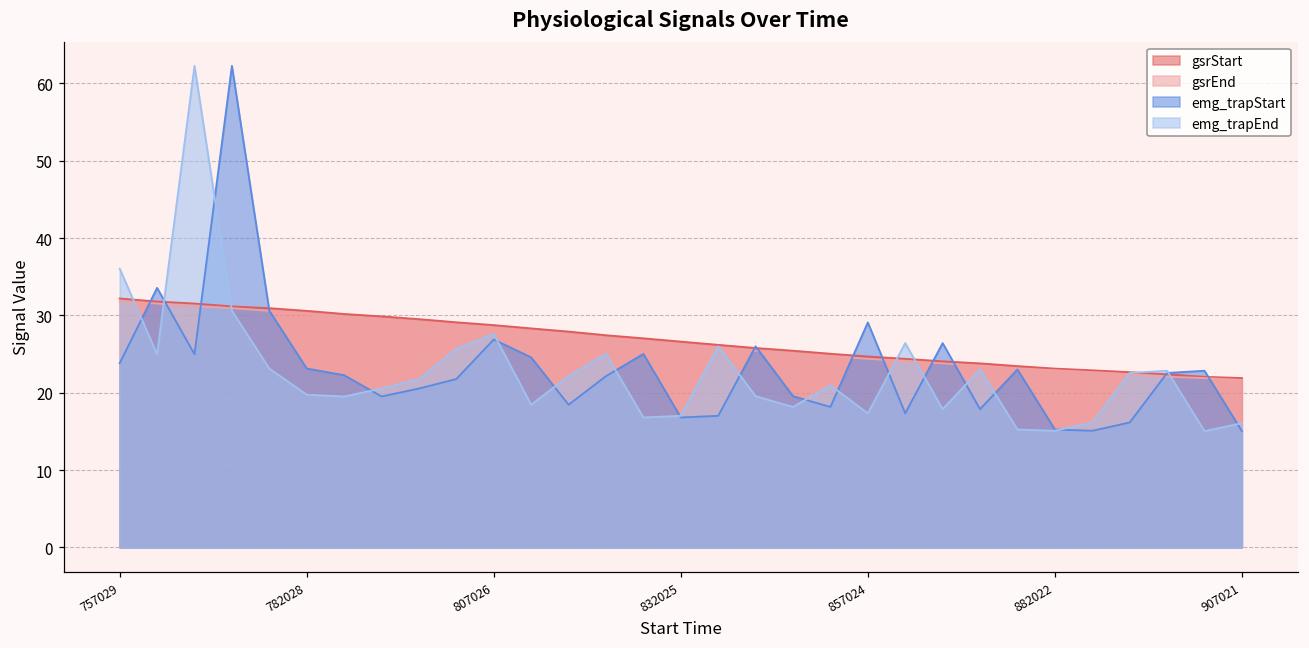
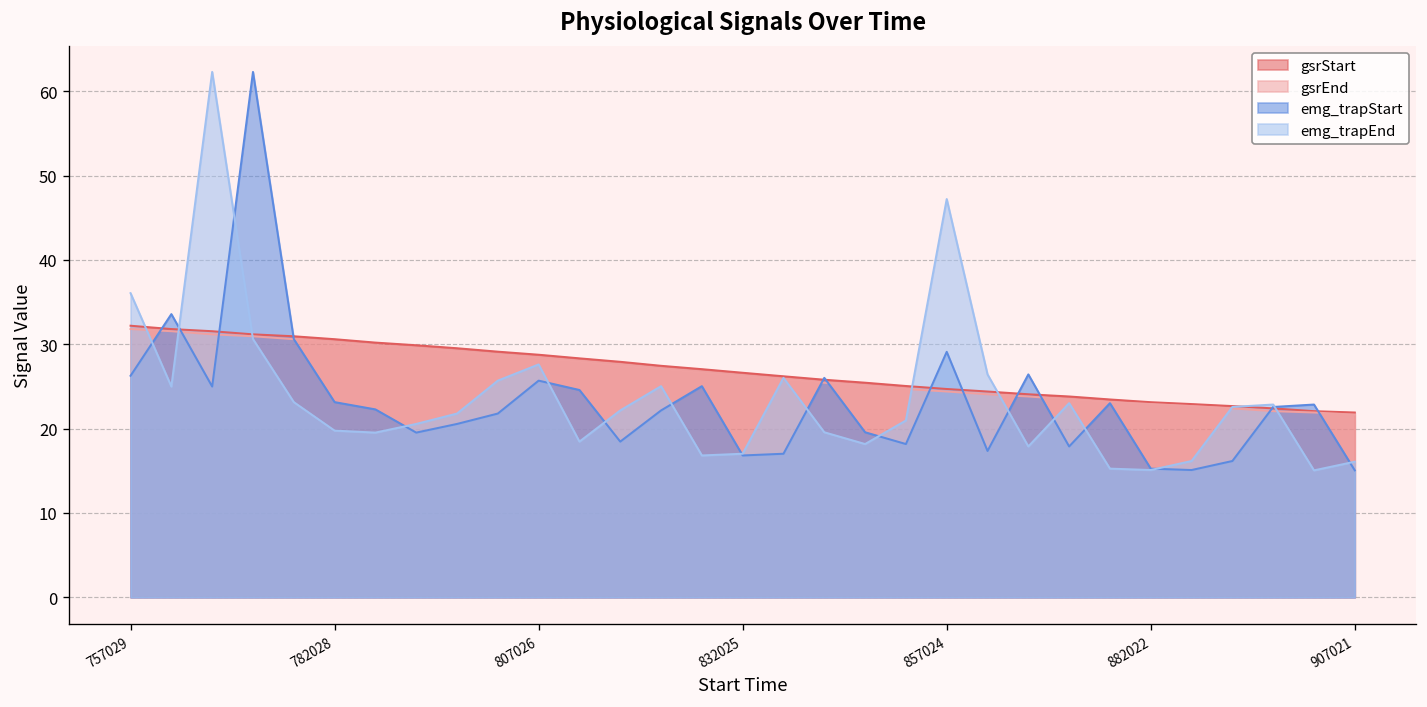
emg_trapStart, 757029: 24 -> 26
emg_trapStart, 807026: 27 -> 26
emg_trapEnd, 857024: 17 -> 47
